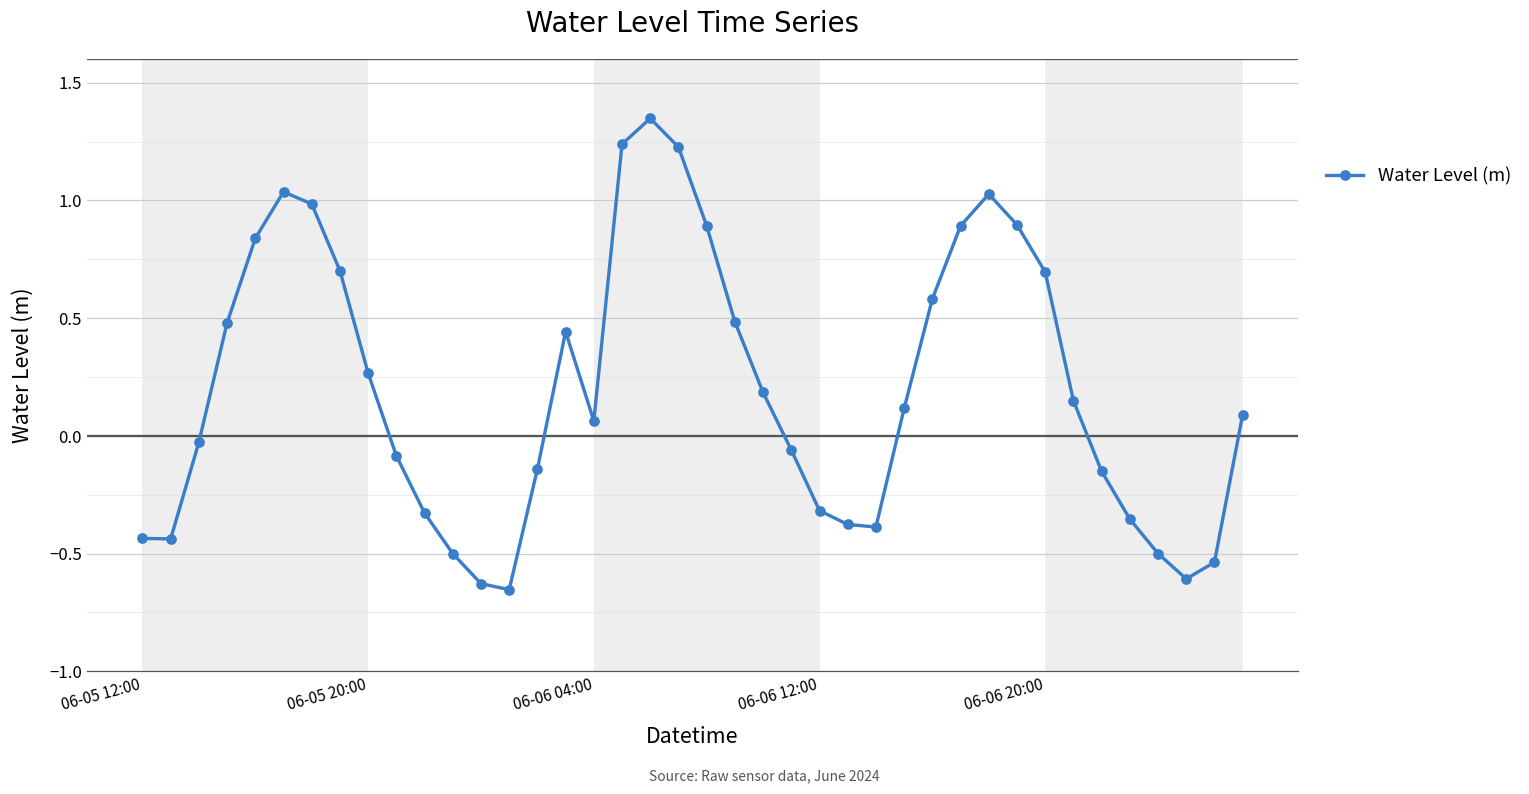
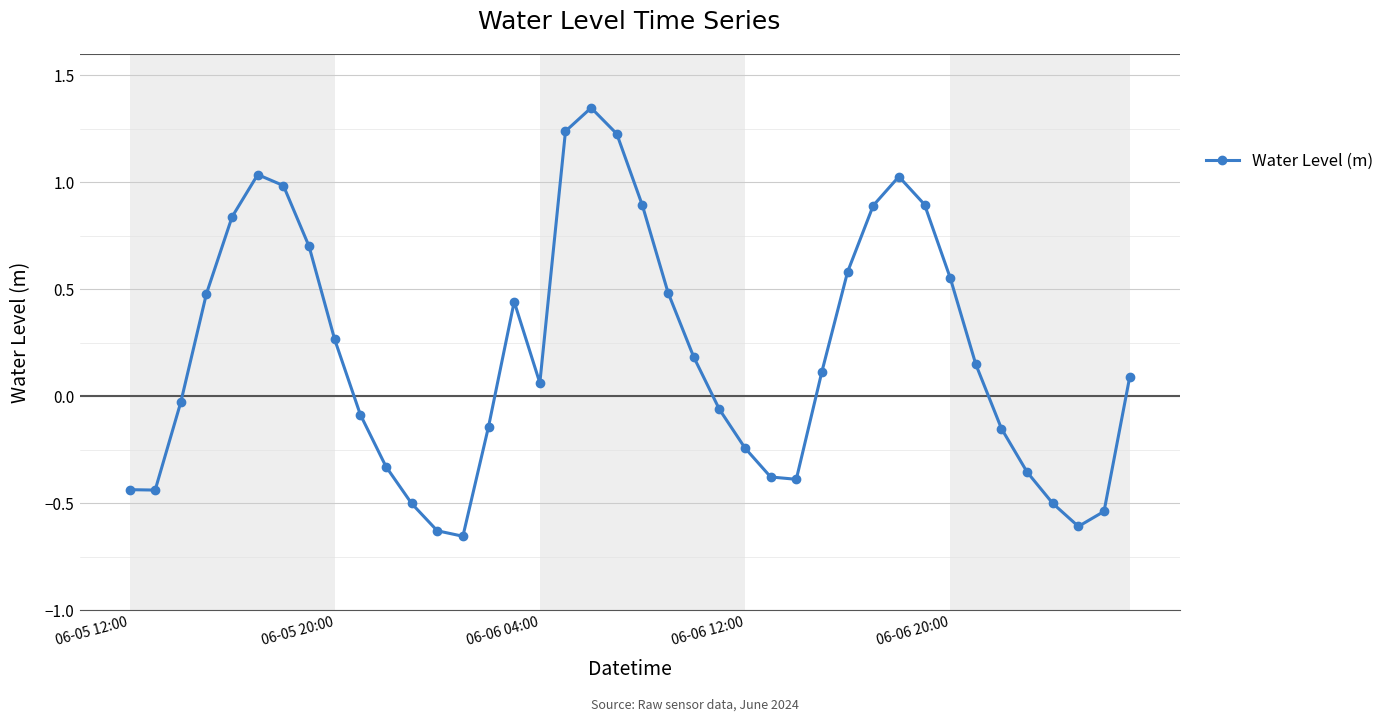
06-06 12:00: -0.32 -> -0.24
06-06 20:00: 0.70 -> 0.55
